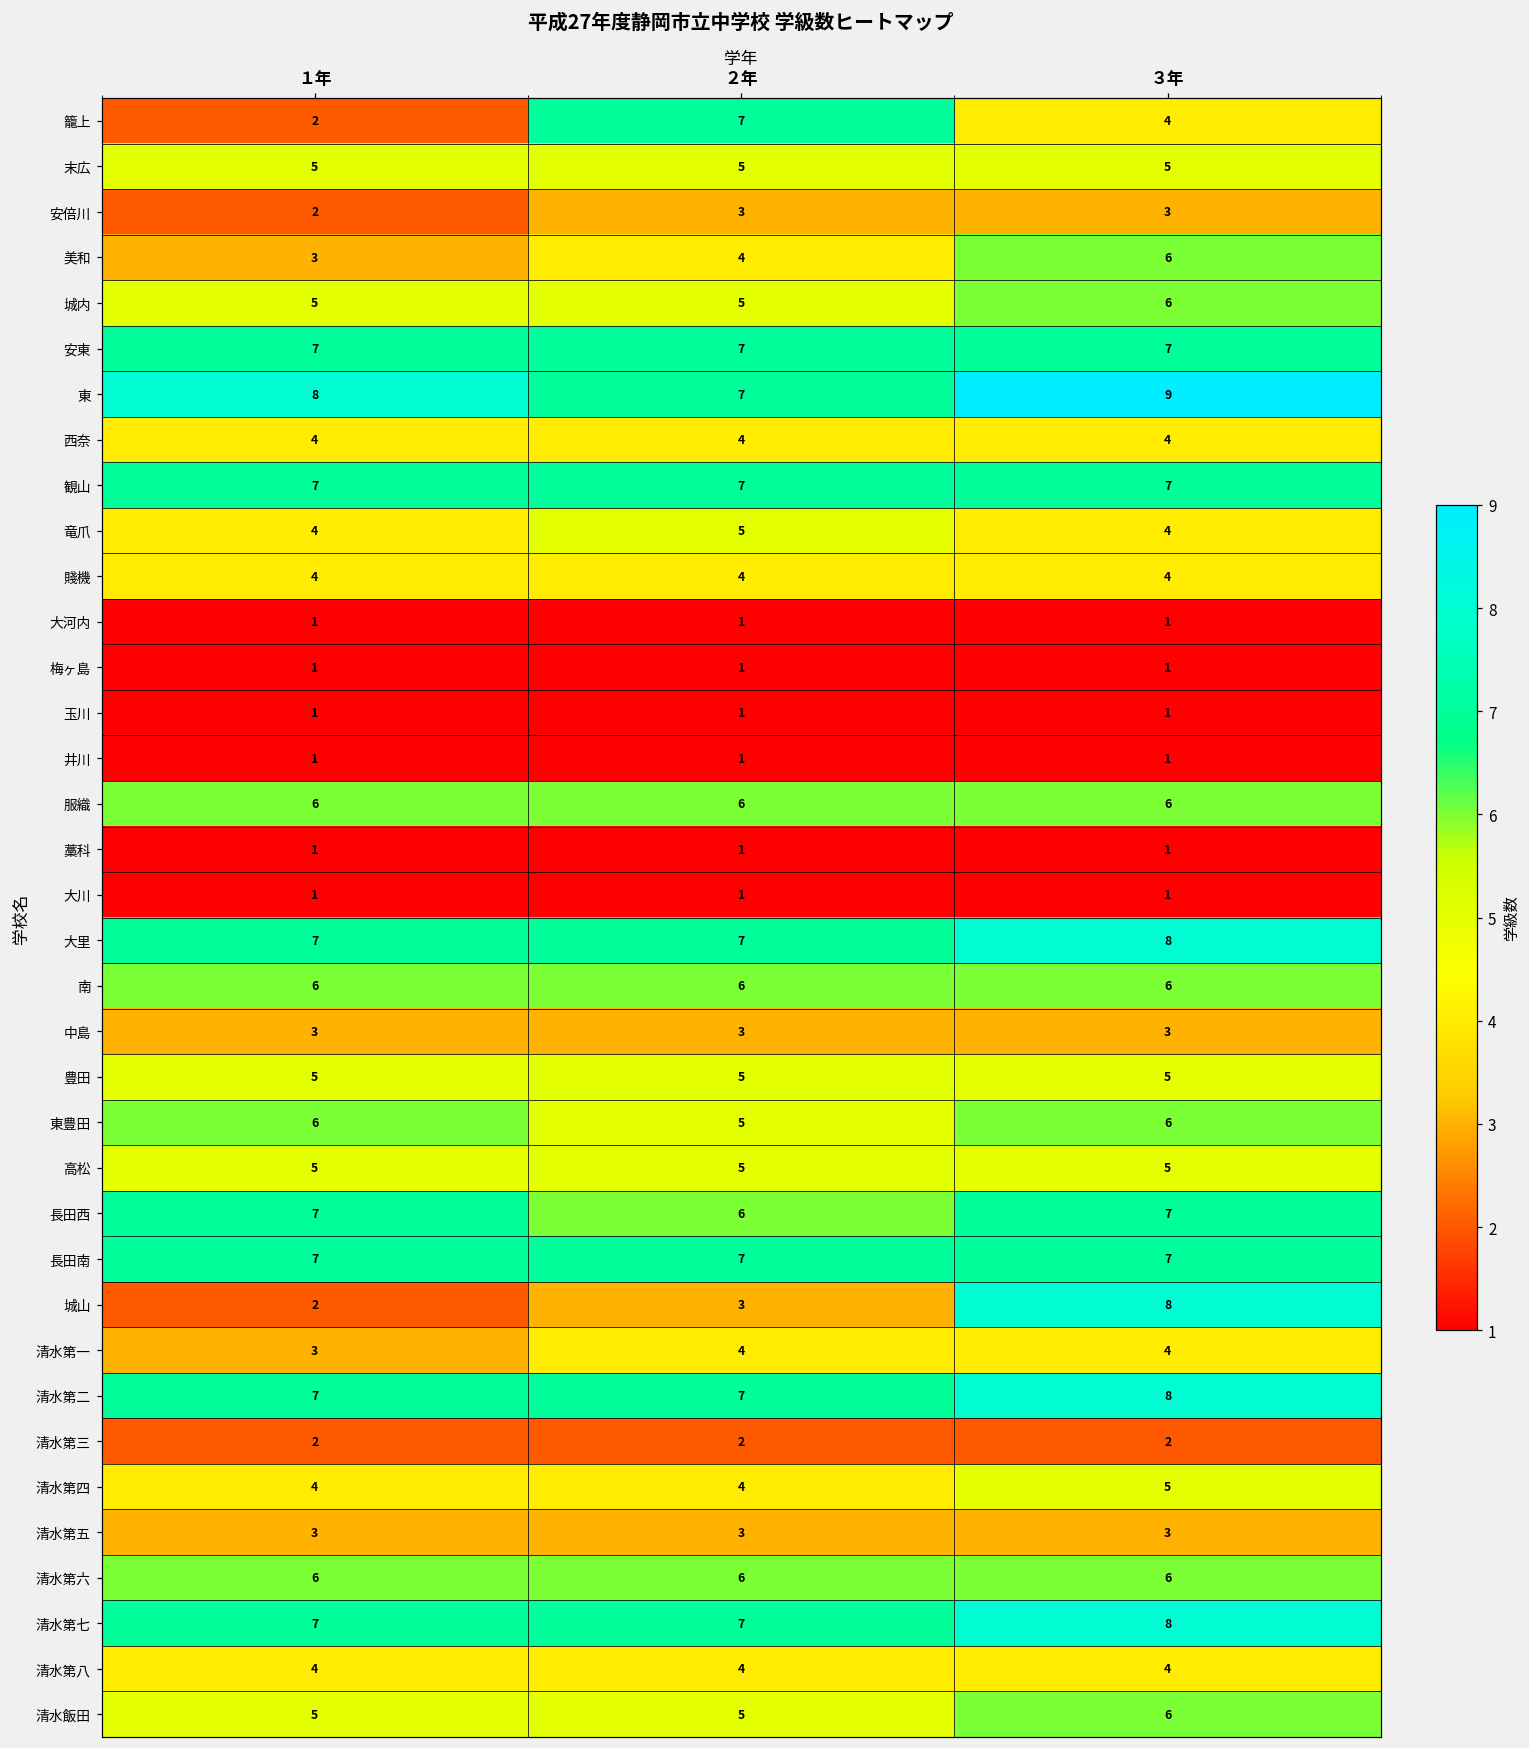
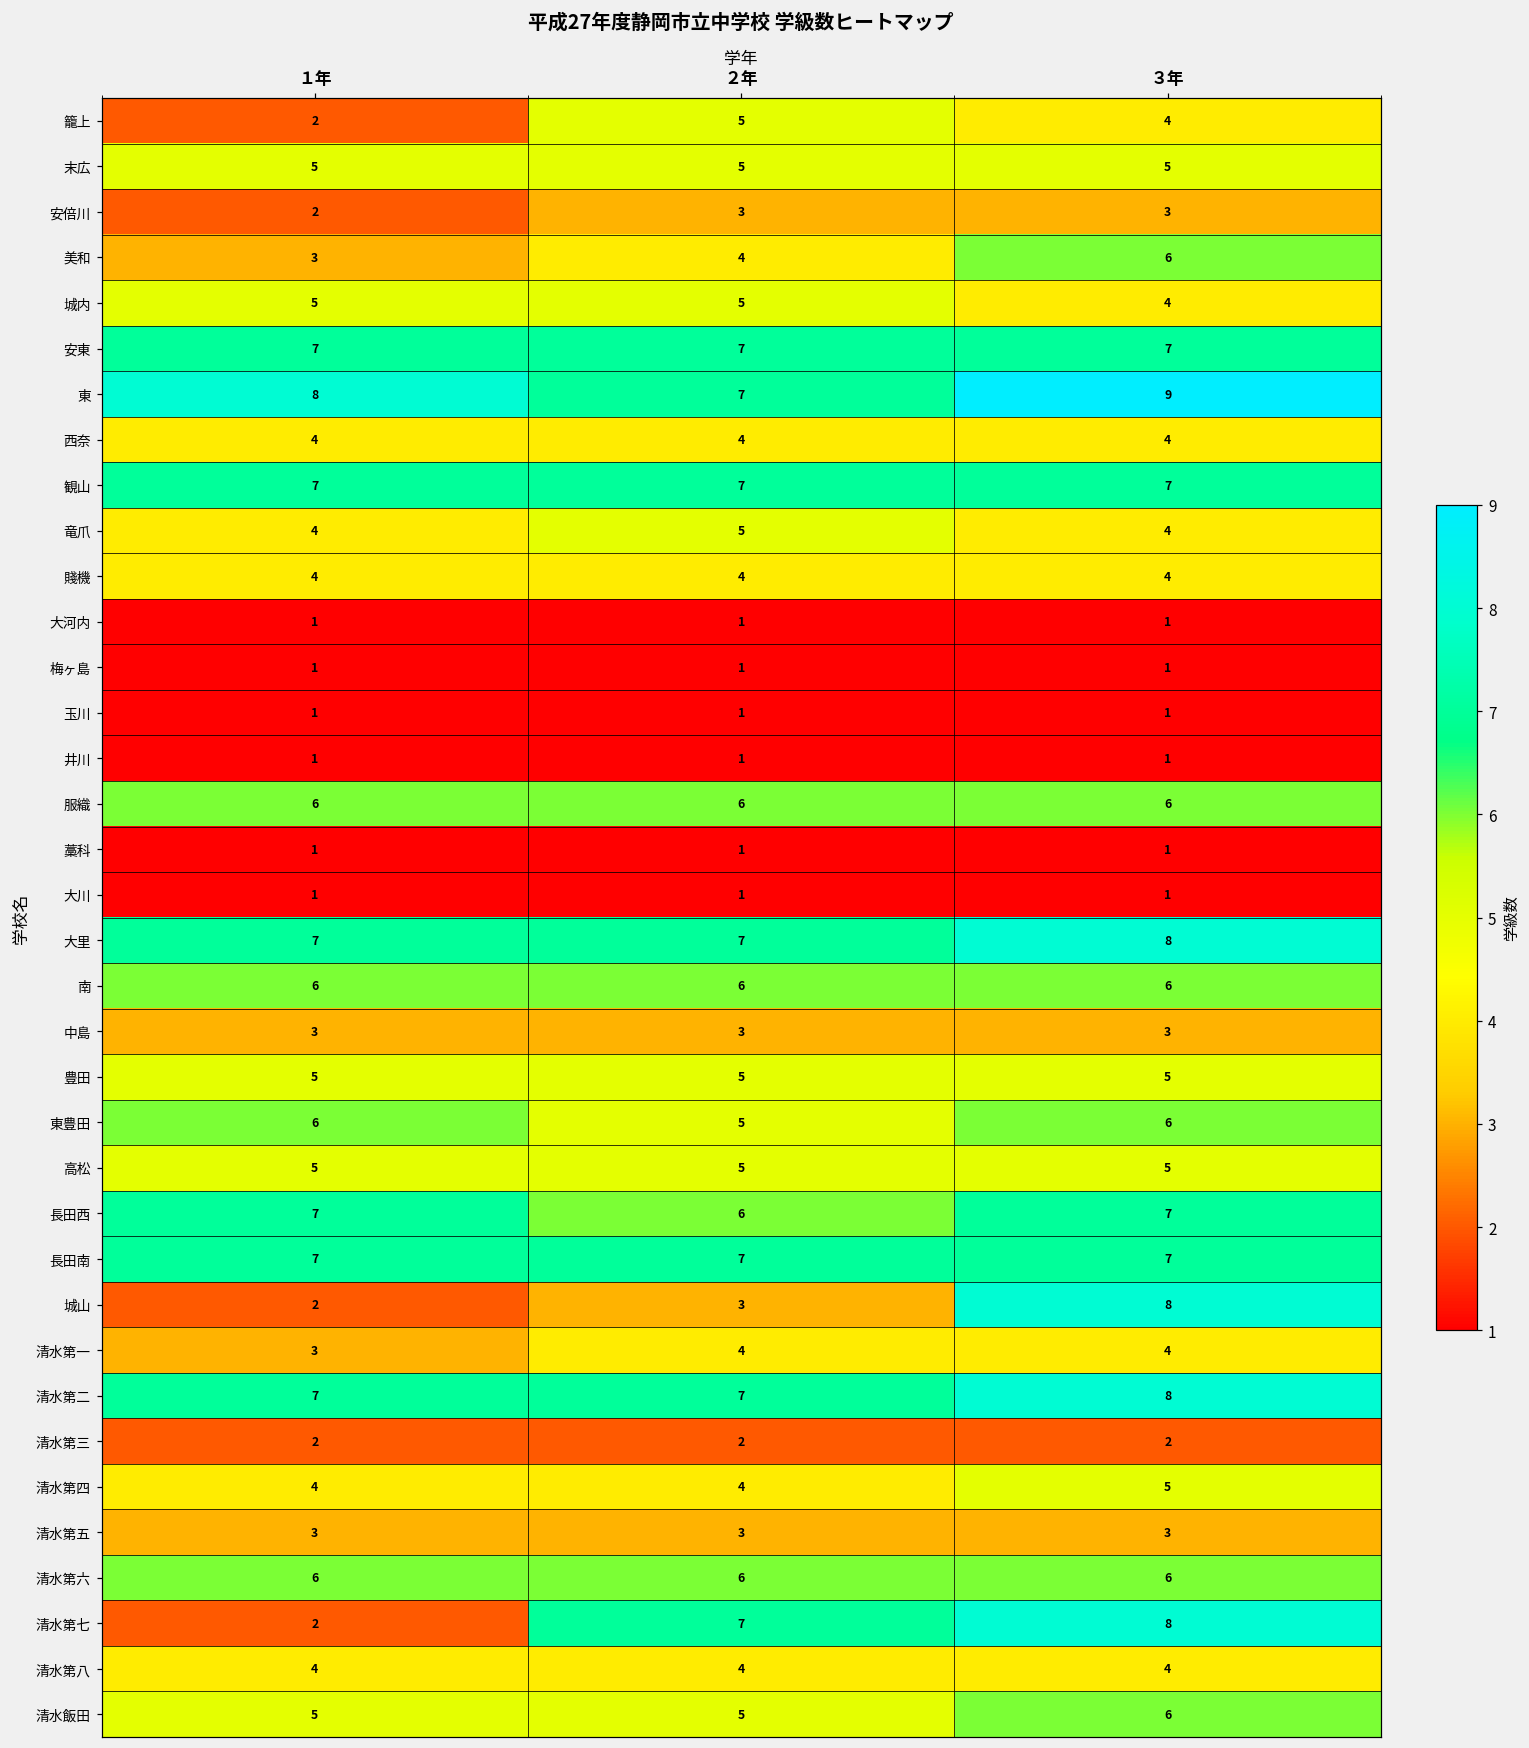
籠上, ２年: 7 -> 5
城内, ３年: 6 -> 4
清水第七, １年: 7 -> 2
